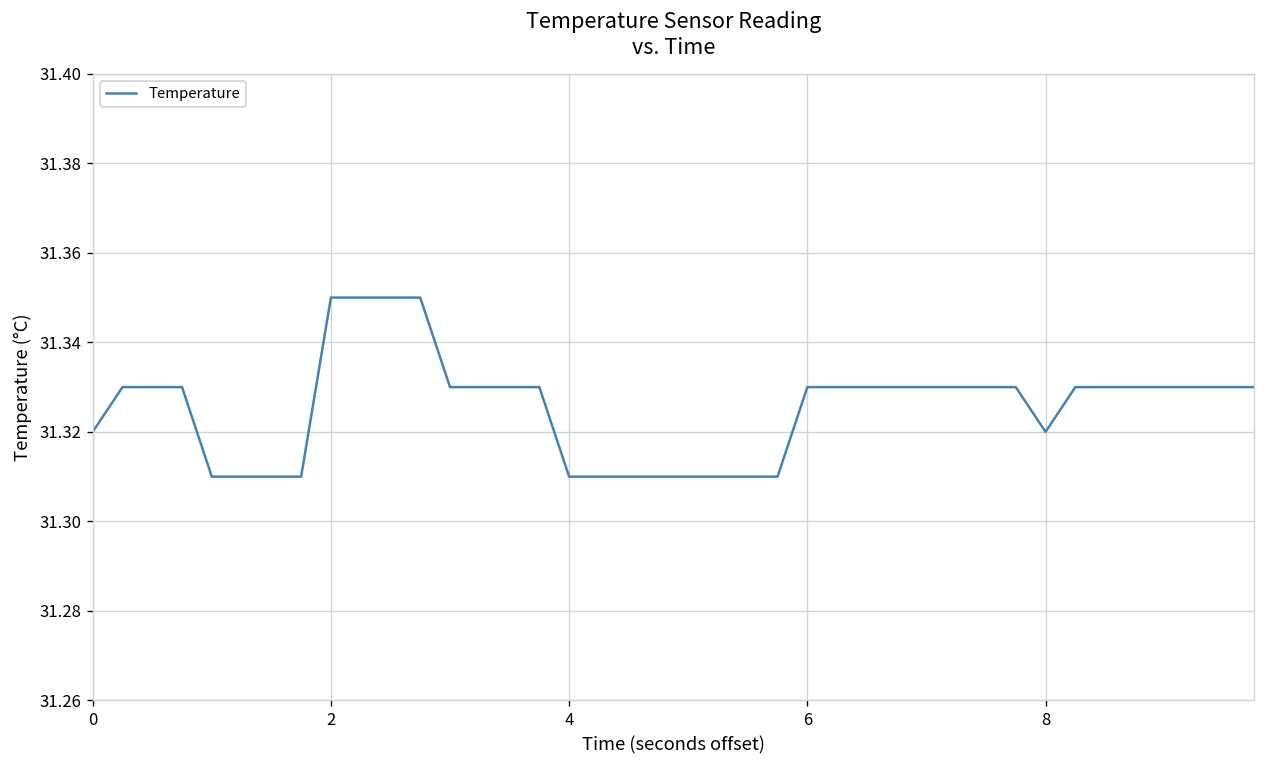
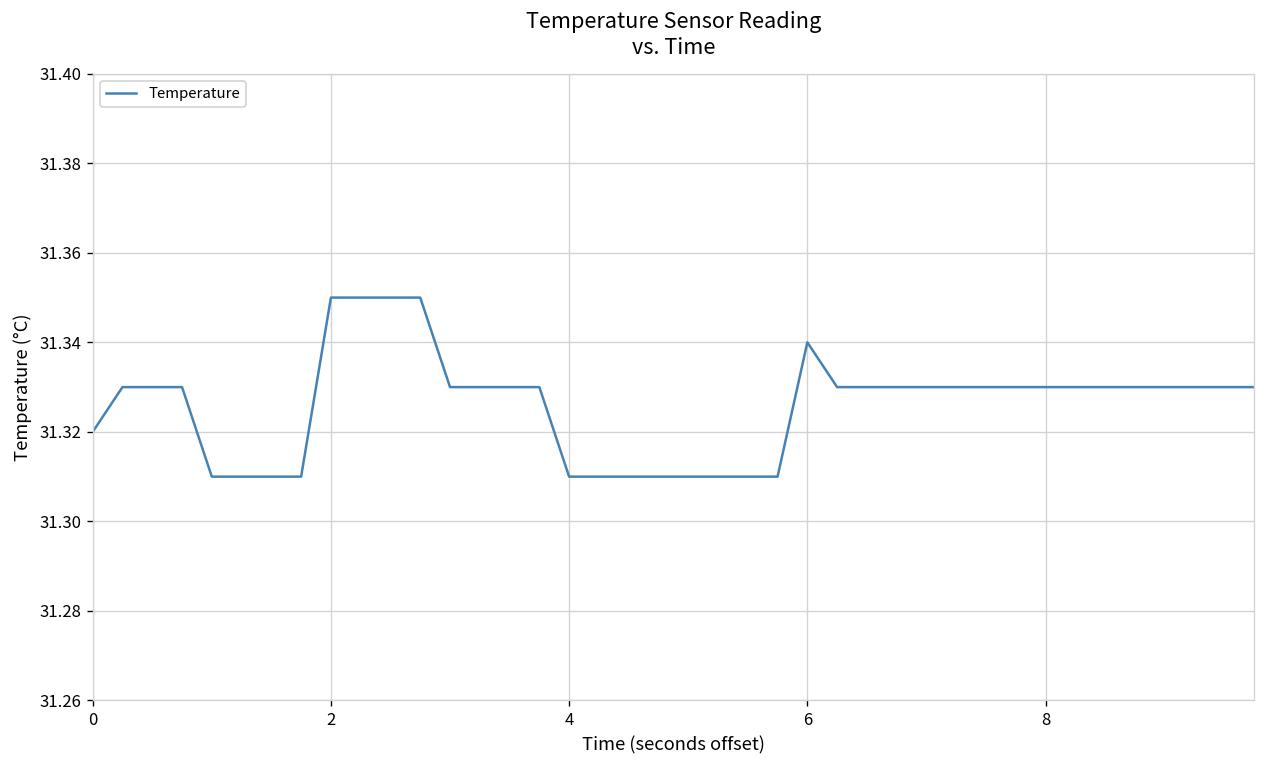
6: 31.33 -> 31.34
8: 31.32 -> 31.33
